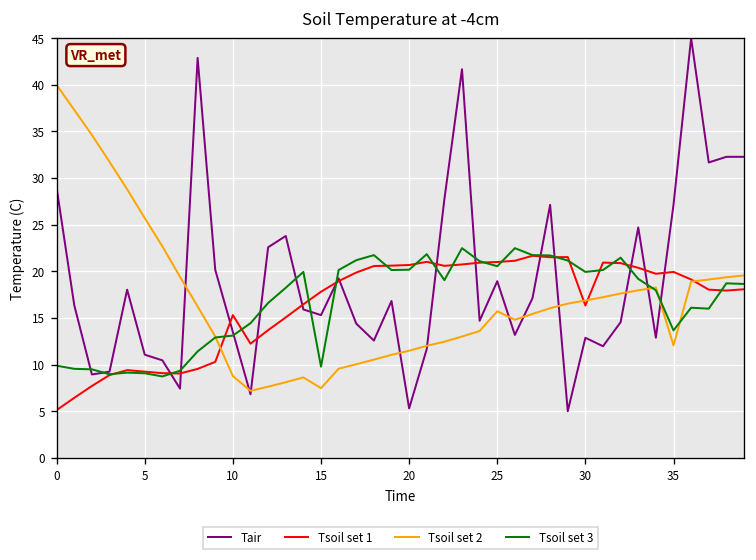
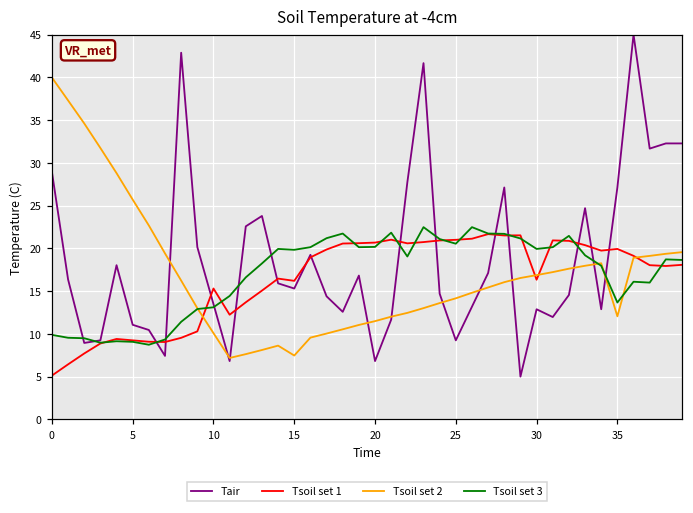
Tsoil set 2, 10: 9 -> 10
Tsoil set 1, 15: 18 -> 16
Tsoil set 3, 15: 10 -> 20
Tair, 20: 5 -> 7
Tair, 25: 19 -> 9
Tsoil set 2, 25: 16 -> 14
